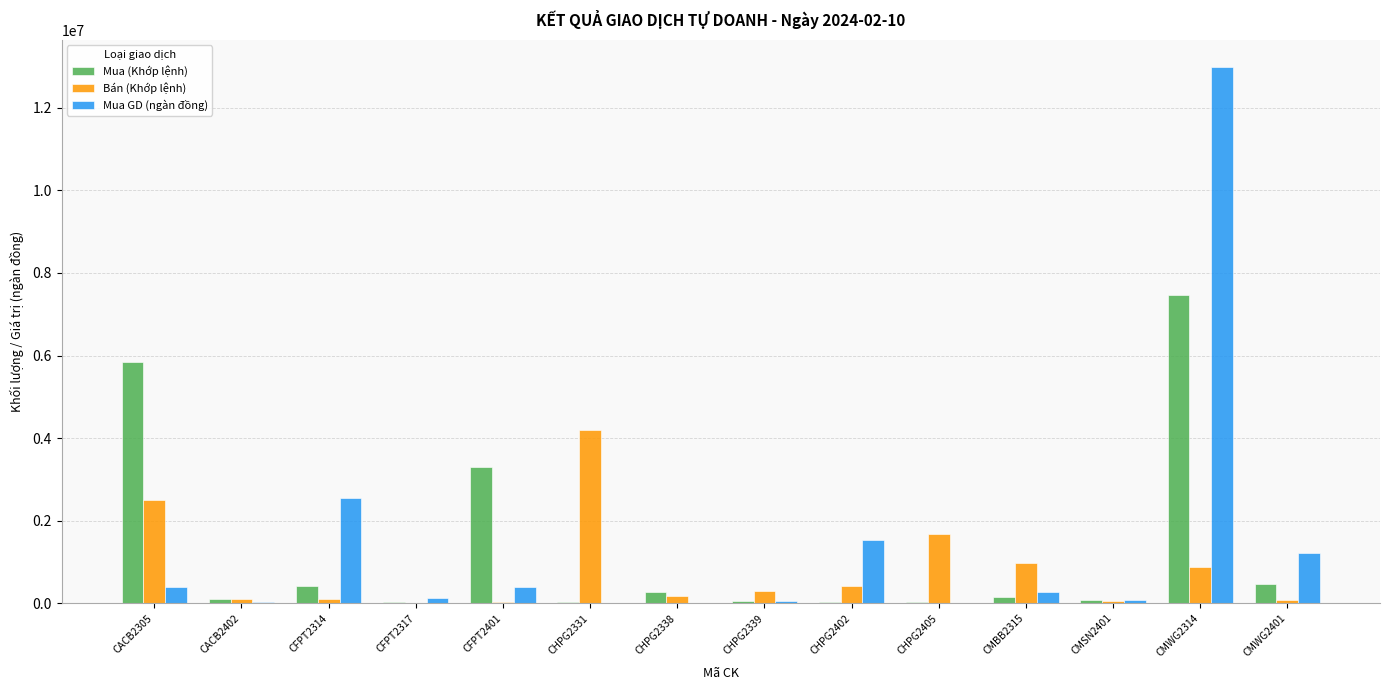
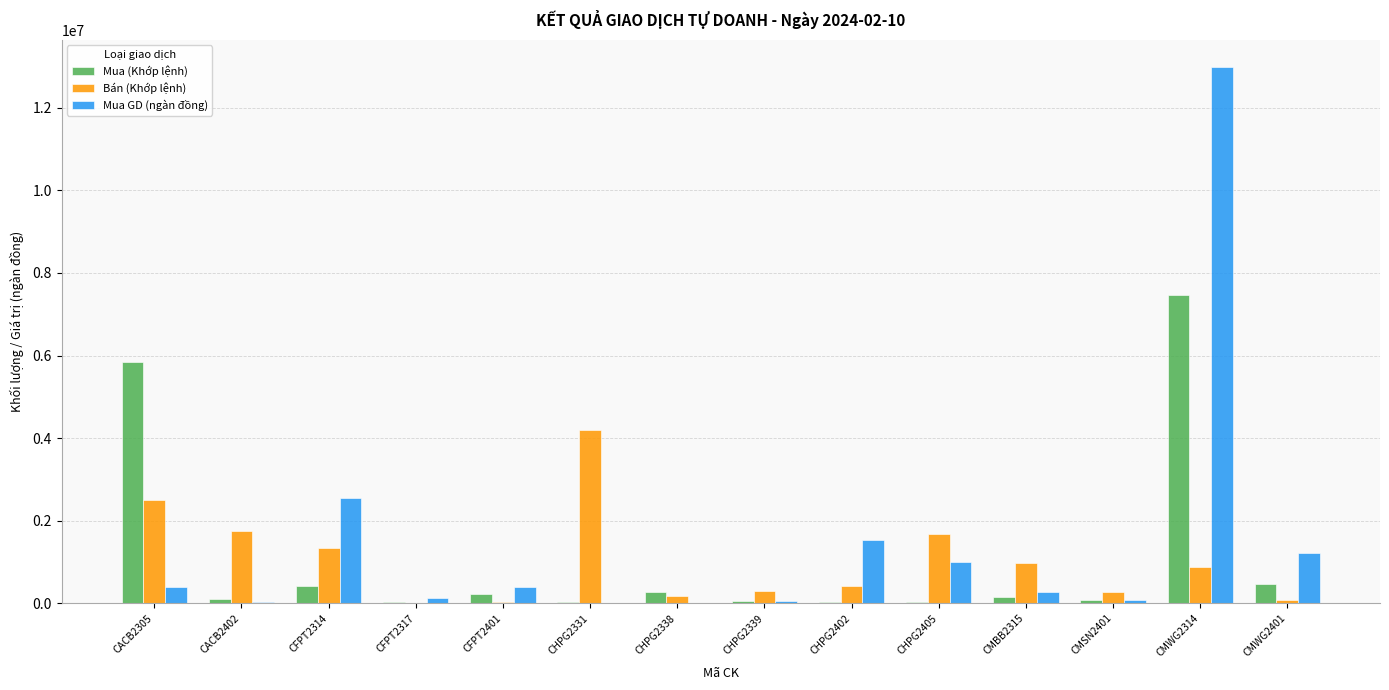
Bán (Khớp lệnh), CACB2402: 100000 -> 1800000
Bán (Khớp lệnh), CFPT2314: 100000 -> 1300000
Mua (Khớp lệnh), CFPT2401: 3300000 -> 200000
Mua GD (ngàn đồng), CHPG2405: 0 -> 1000000
Bán (Khớp lệnh), CMSN2401: 0 -> 300000
